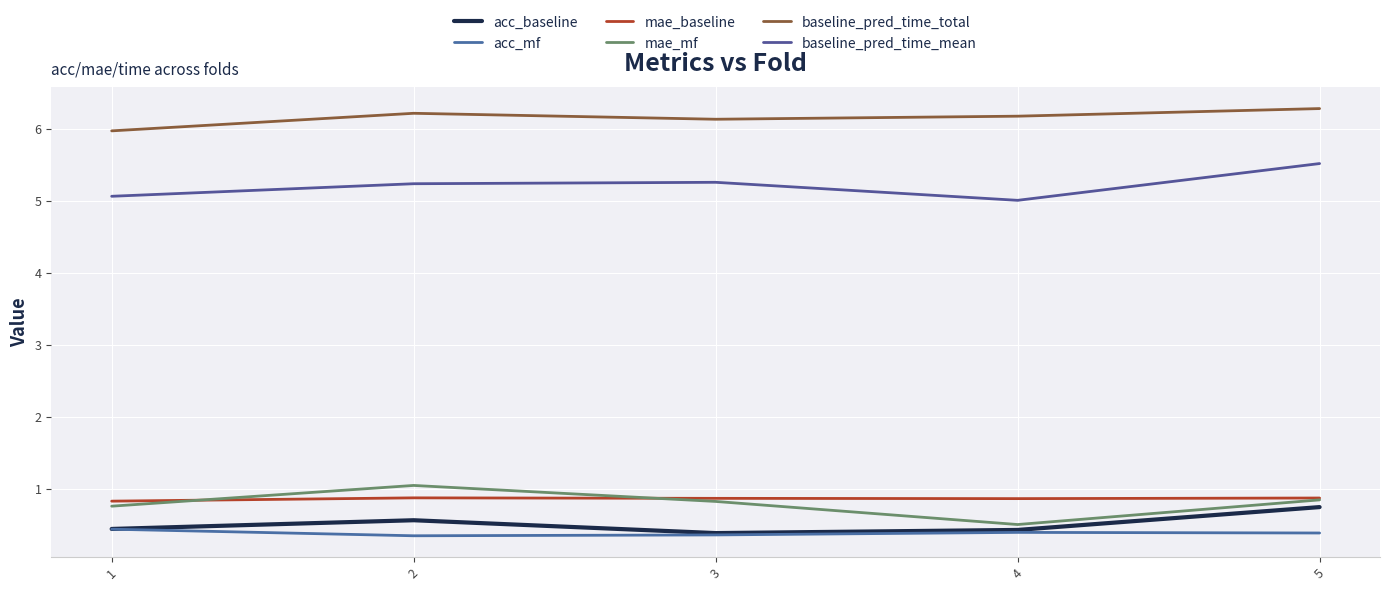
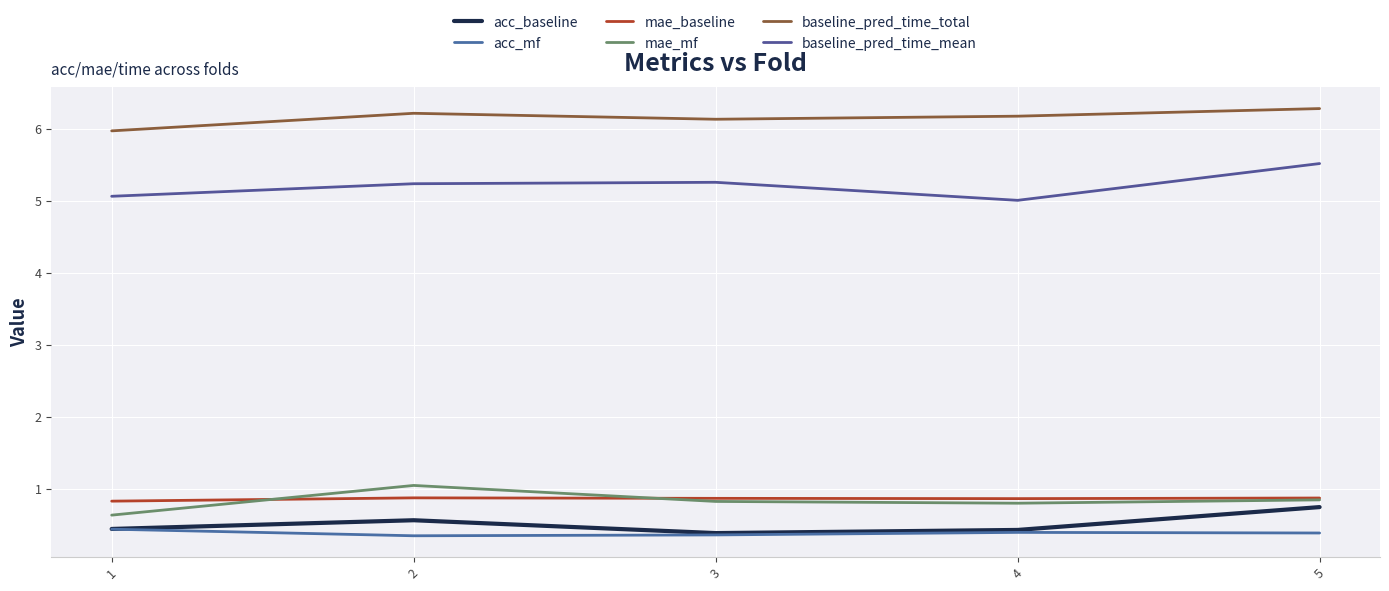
mae_mf, 1: 0.8 -> 0.6
mae_mf, 4: 0.5 -> 0.8
